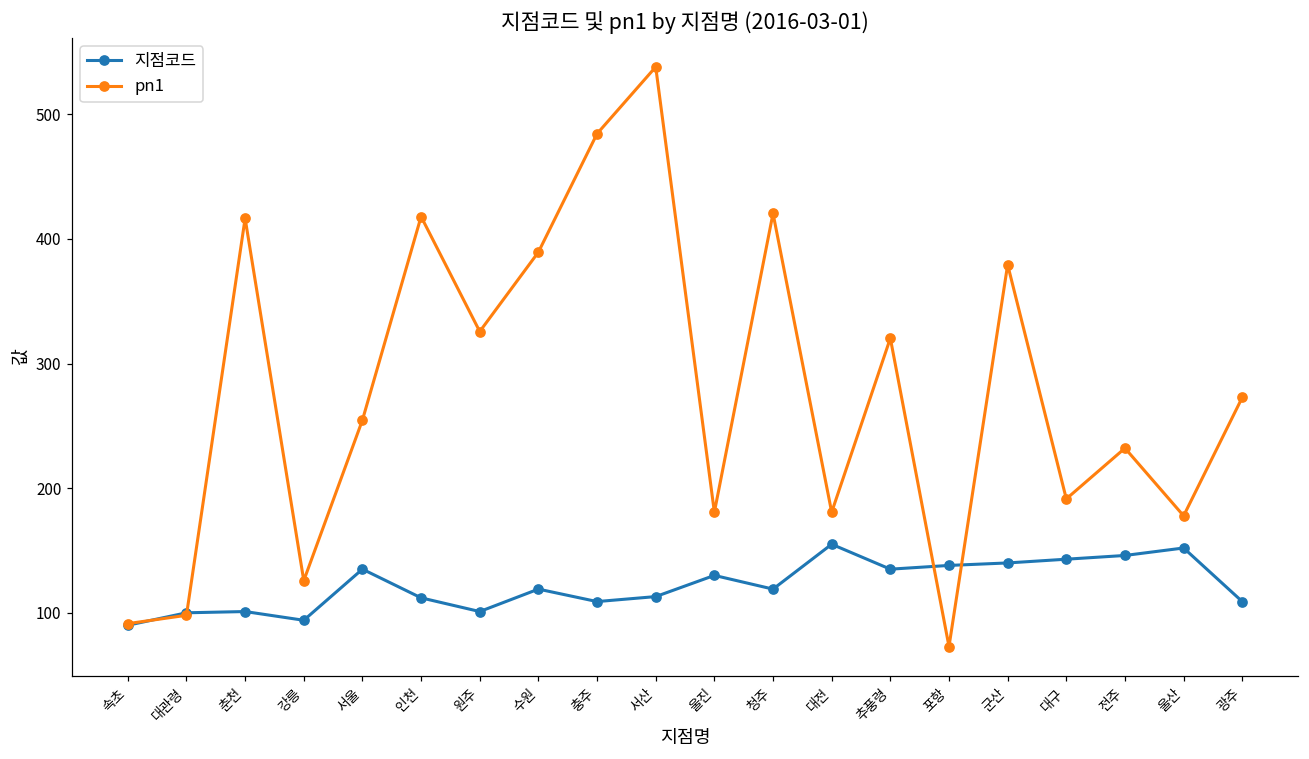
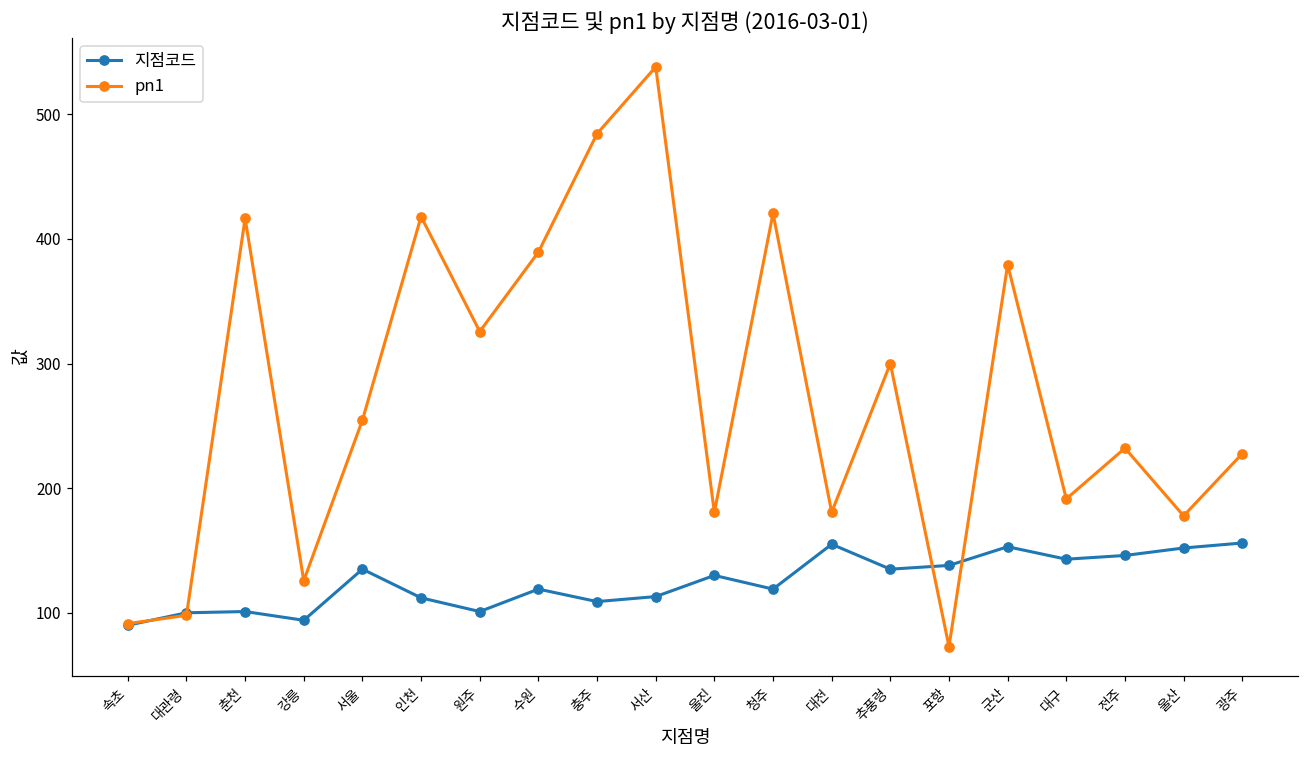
pn1, 추풍령: 320 -> 300
지점코드, 군산: 140 -> 153
지점코드, 광주: 109 -> 156
pn1, 광주: 273 -> 228
